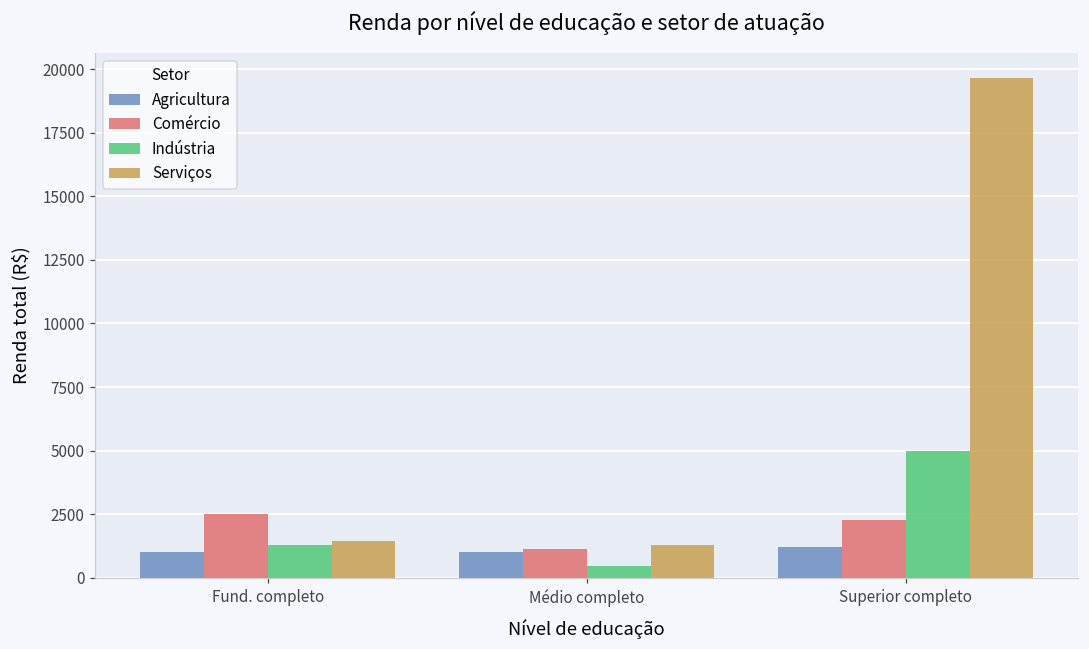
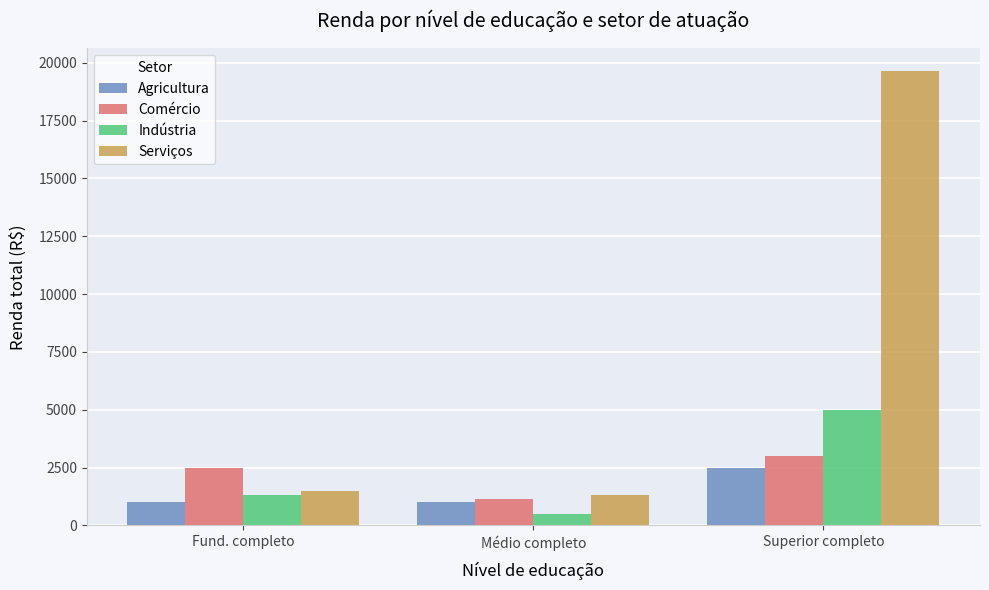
Agricultura, Superior completo: 1200 -> 2500
Comércio, Superior completo: 2300 -> 3000
